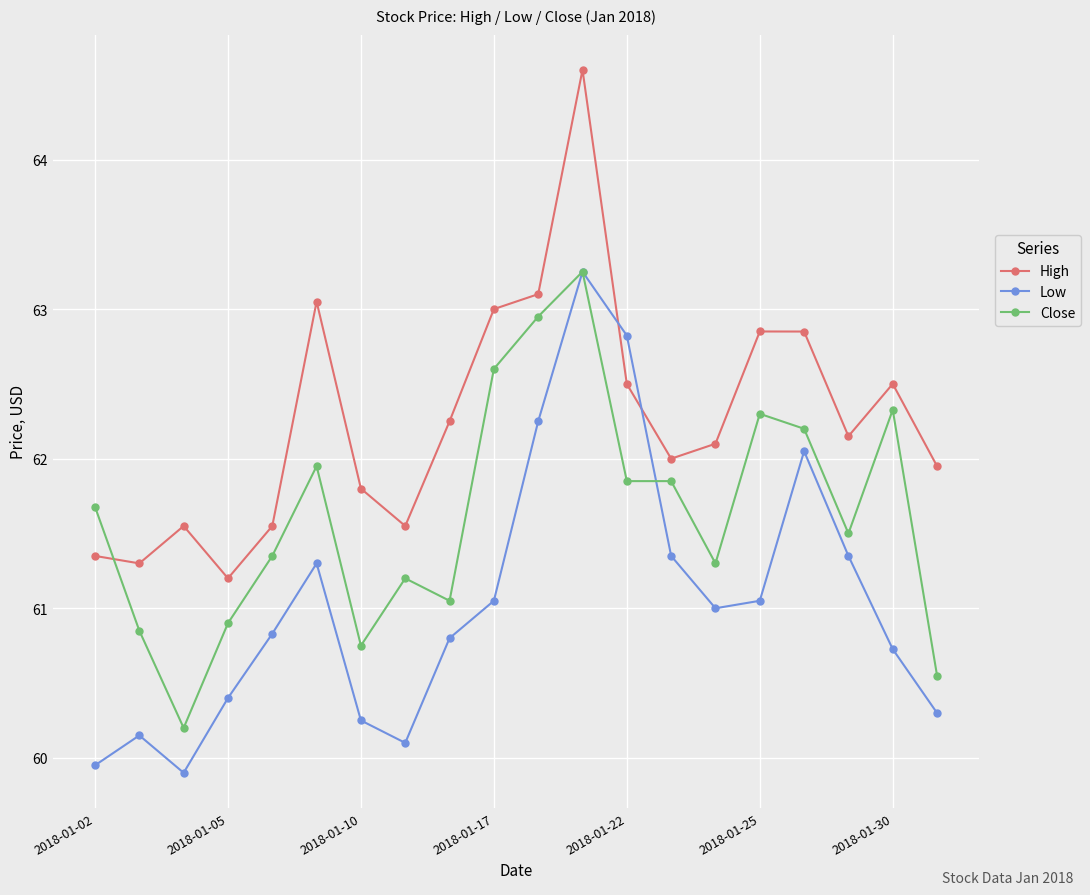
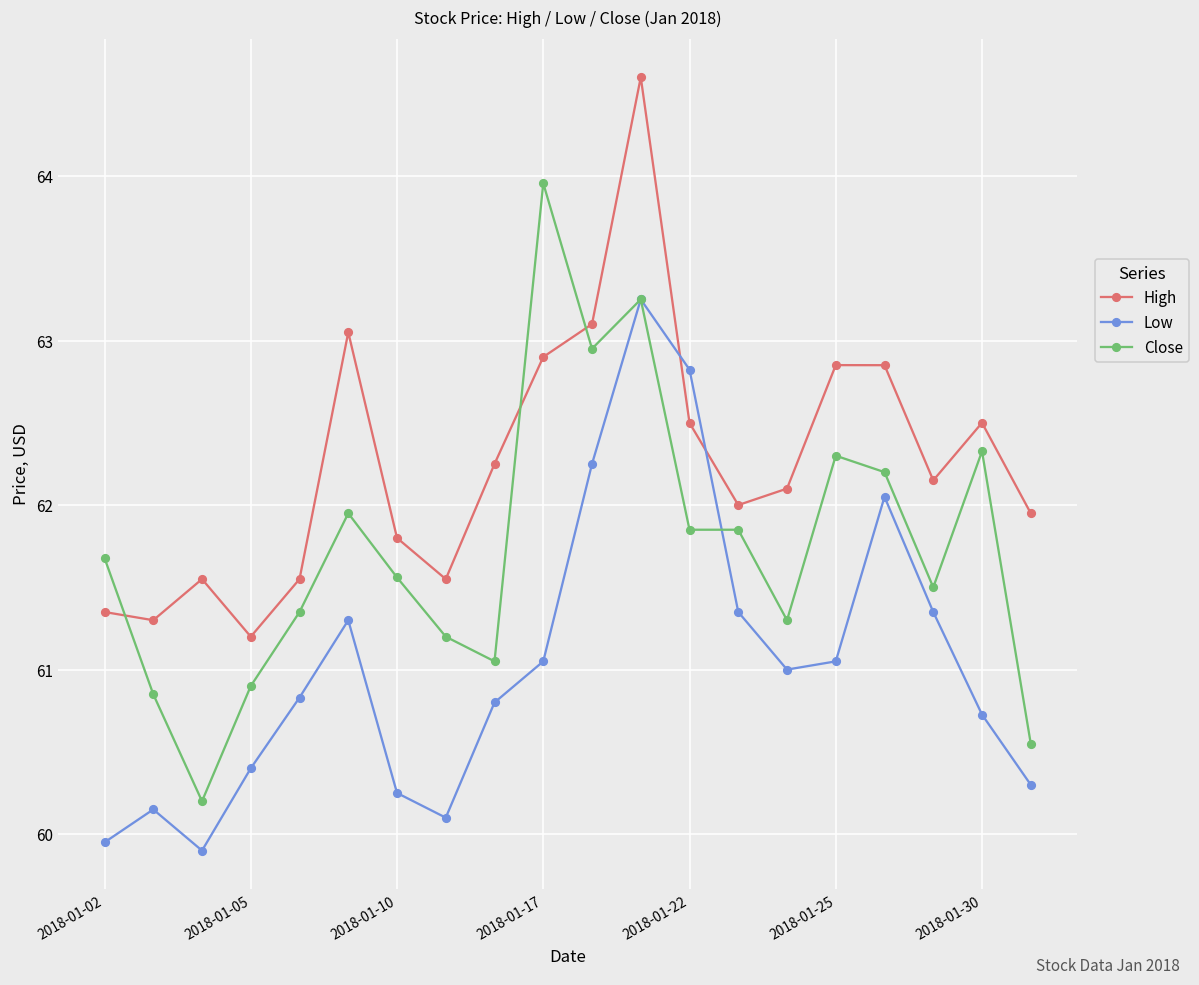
Close, 2018-01-10: 60.75 -> 61.56
High, 2018-01-17: 63.00 -> 62.90
Close, 2018-01-17: 62.60 -> 63.96
